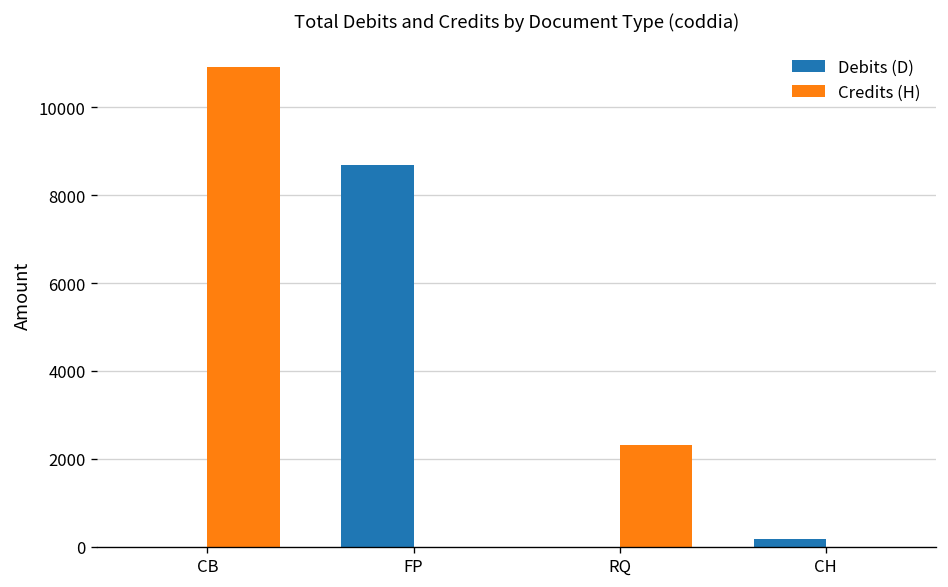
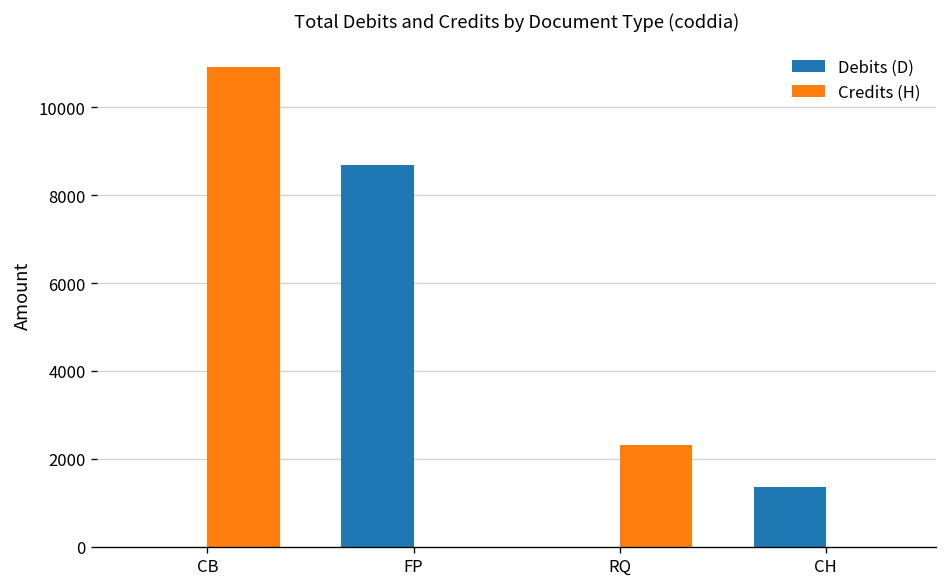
Debits (D), CH: 200 -> 1400
